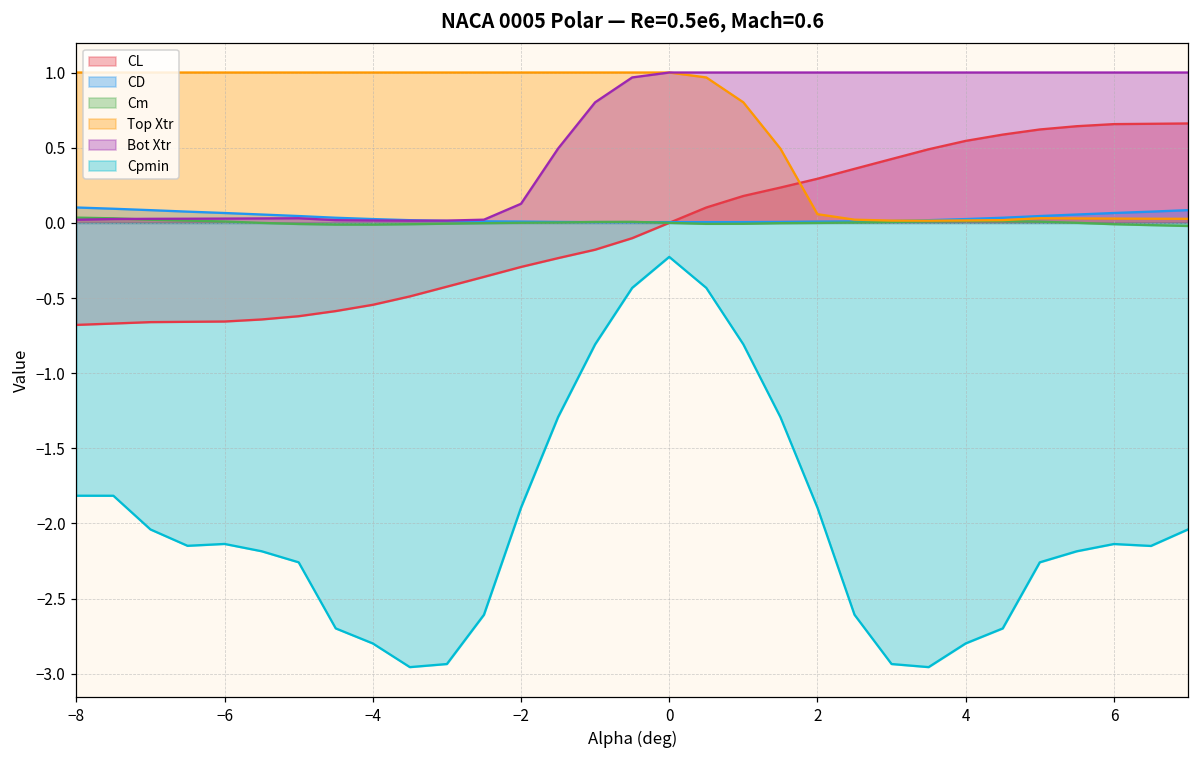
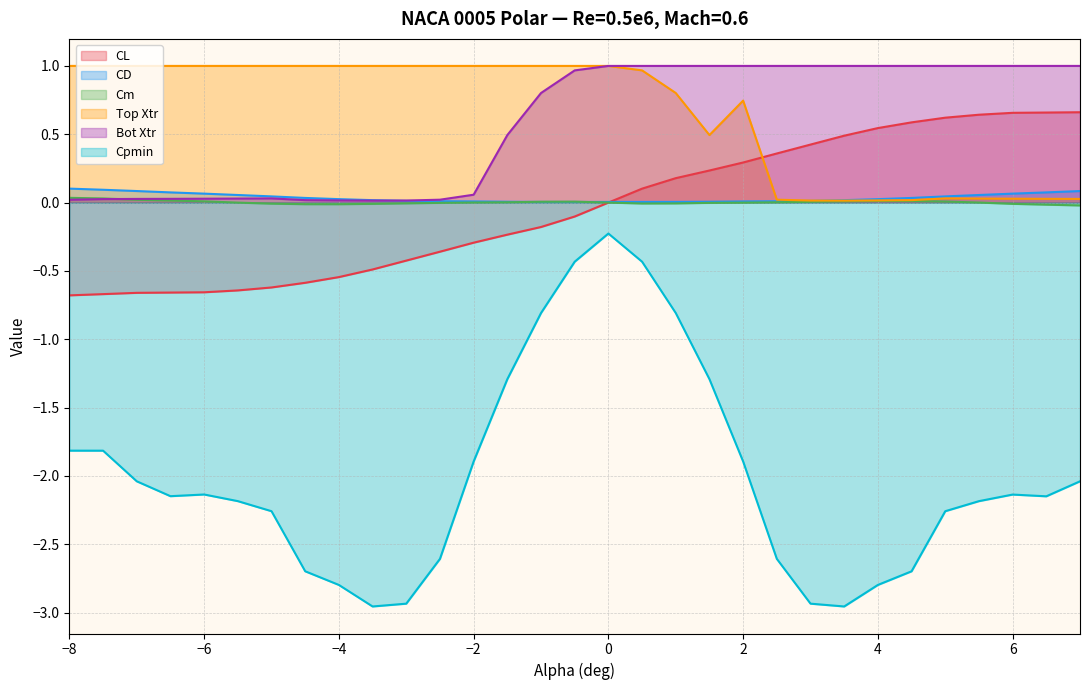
Bot Xtr, −2: 0.13 -> 0.06
Top Xtr, 2: 0.06 -> 0.75
